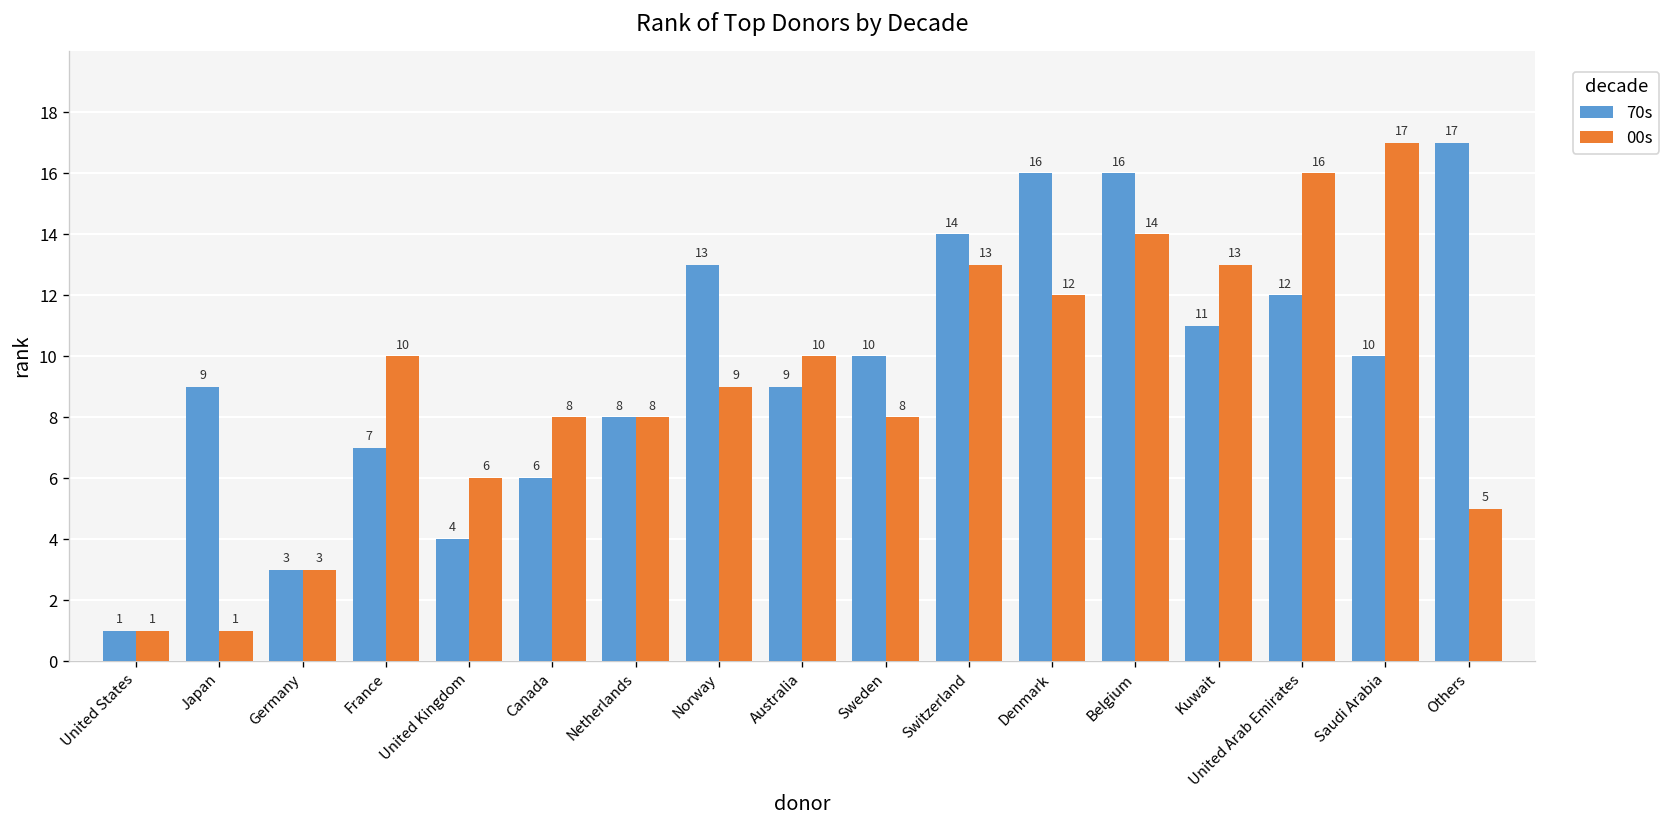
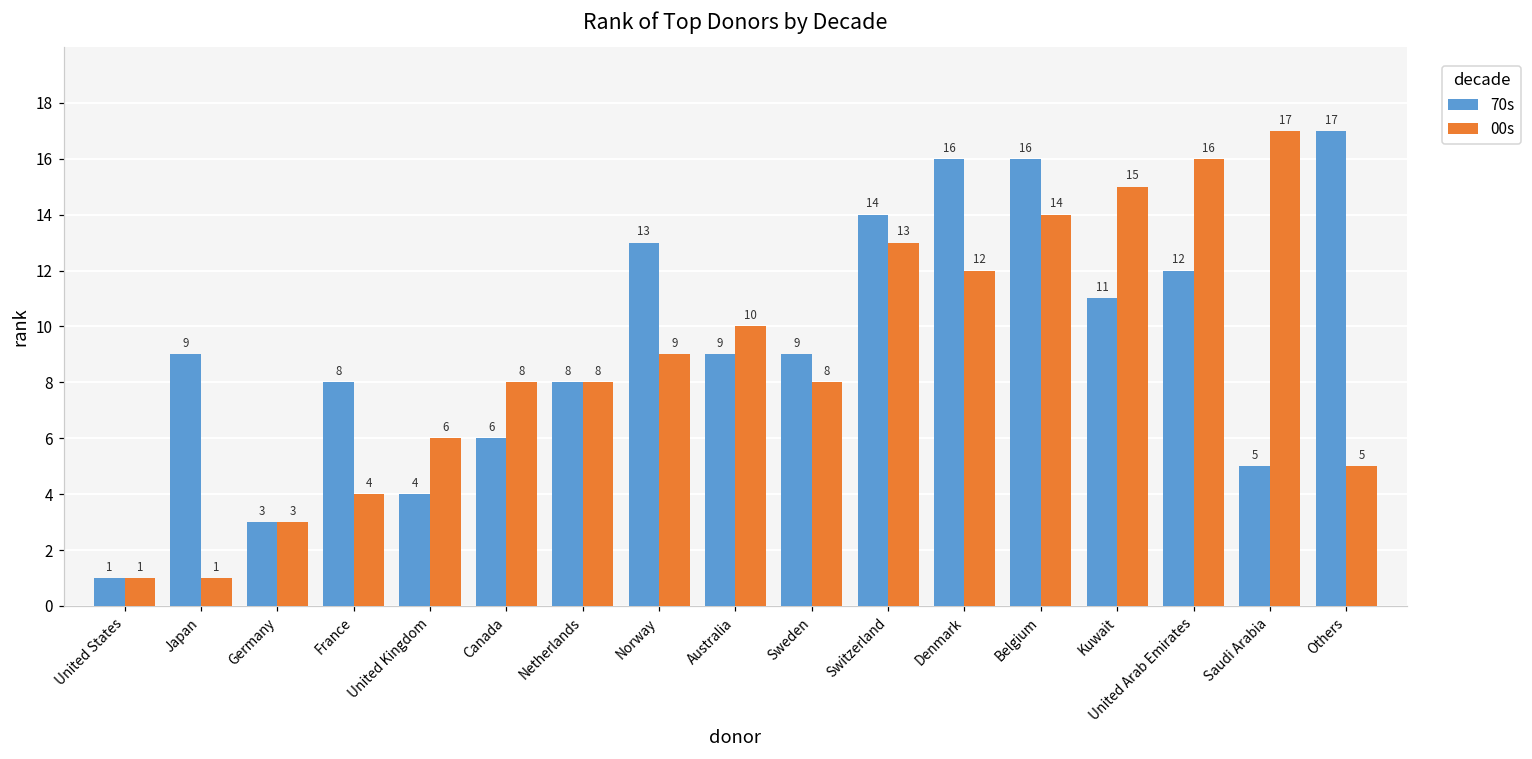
70s, France: 7 -> 8
00s, France: 10 -> 4
70s, Sweden: 10 -> 9
00s, Kuwait: 13 -> 15
70s, Saudi Arabia: 10 -> 5
